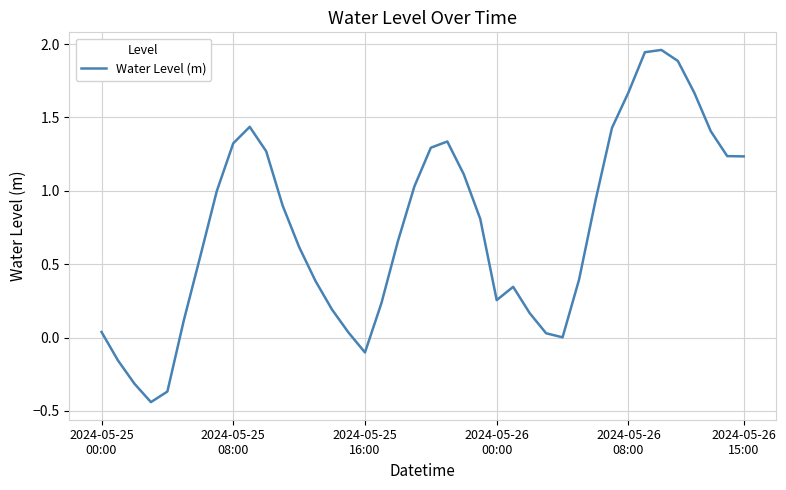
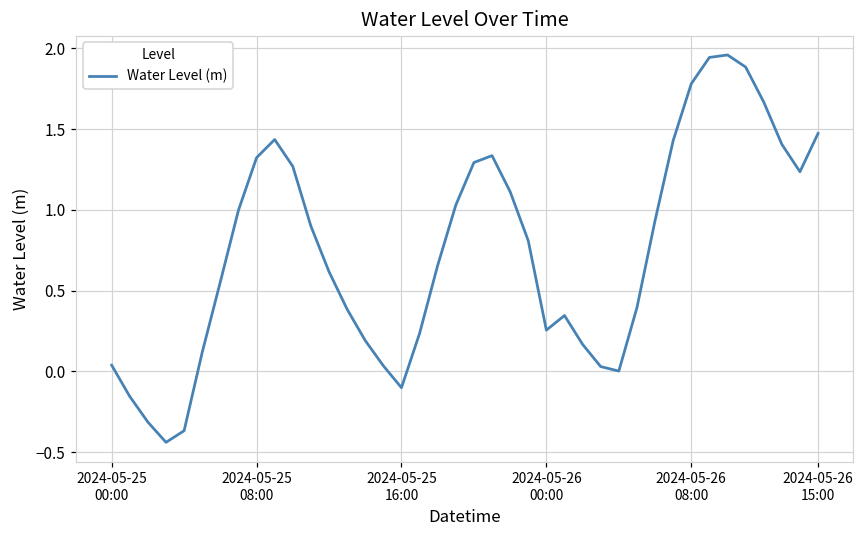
2024-05-26 08:00: 1.67 -> 1.78
2024-05-26 15:00: 1.23 -> 1.47
